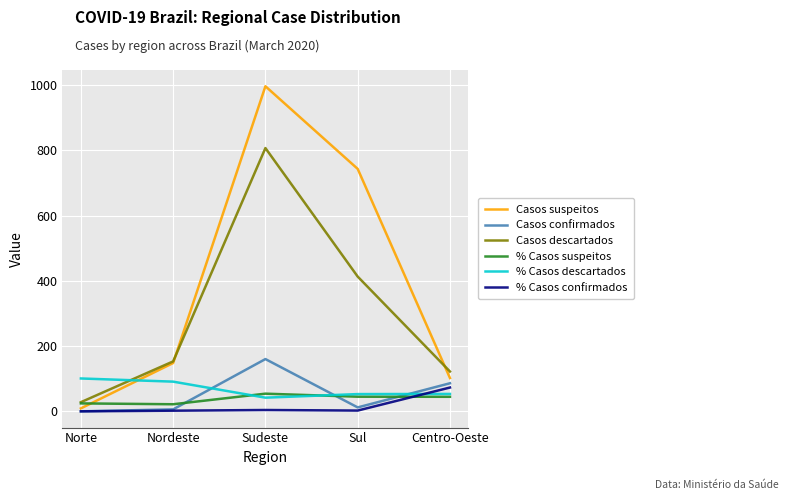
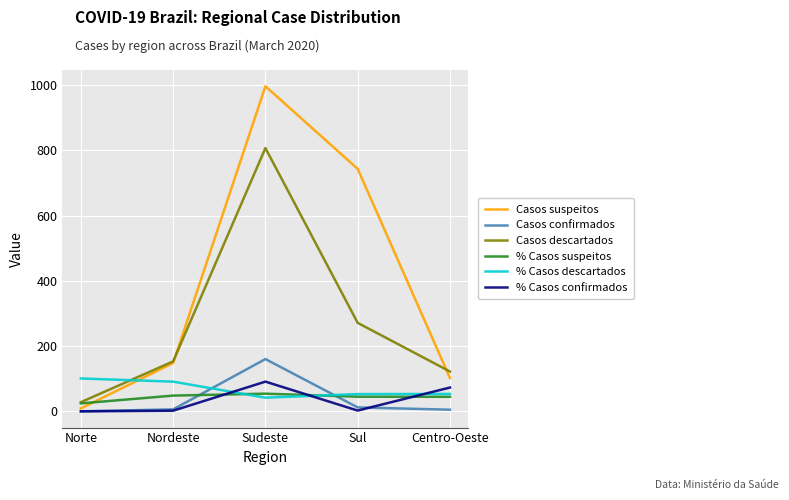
% Casos suspeitos, Nordeste: 20 -> 50
% Casos confirmados, Sudeste: 0 -> 90
Casos descartados, Sul: 410 -> 270
Casos confirmados, Centro-Oeste: 90 -> 10
